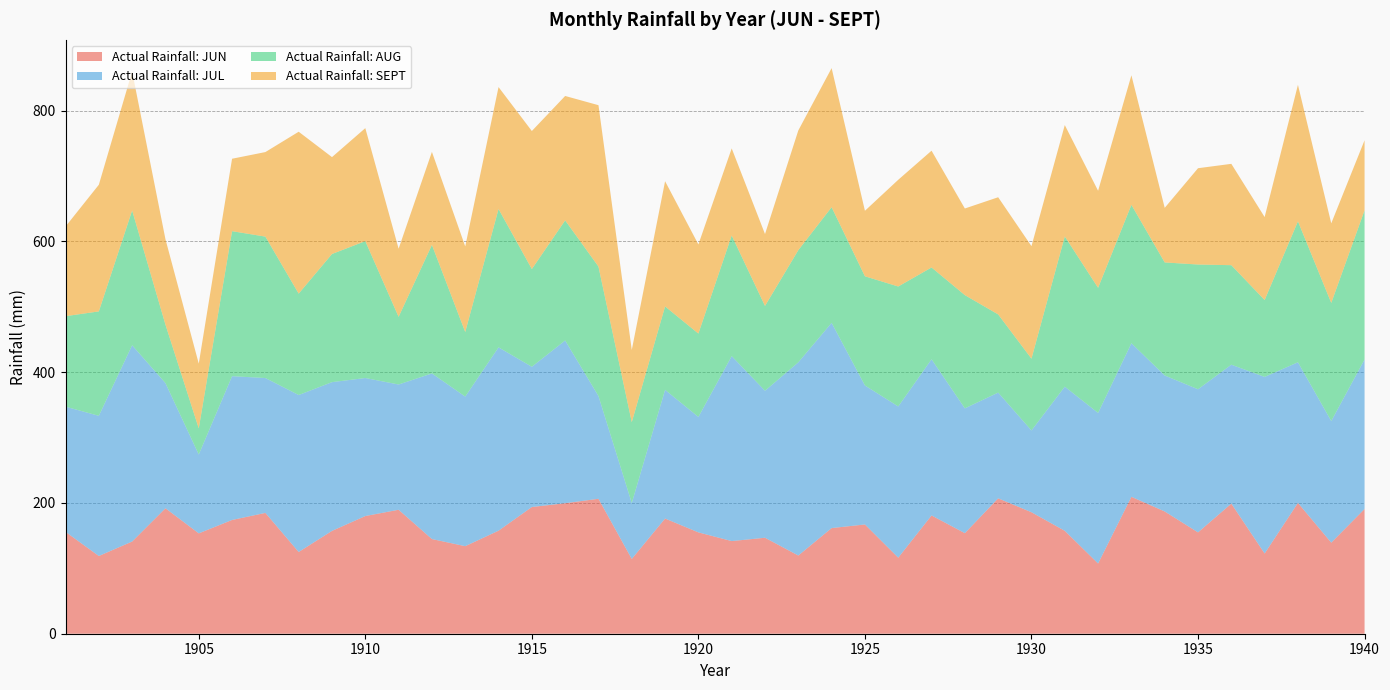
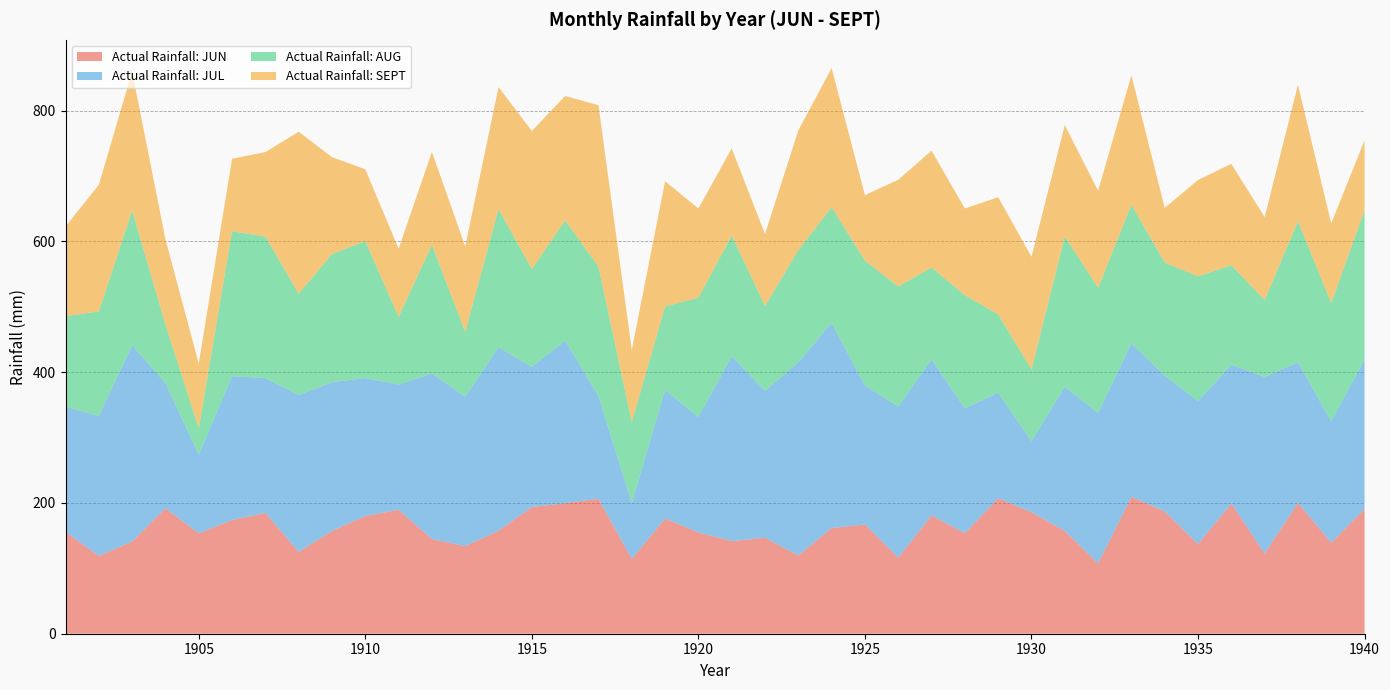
Actual Rainfall: SEPT, 1910: 170 -> 110
Actual Rainfall: AUG, 1920: 130 -> 180
Actual Rainfall: AUG, 1925: 170 -> 190
Actual Rainfall: JUL, 1930: 130 -> 110
Actual Rainfall: JUN, 1935: 160 -> 140
